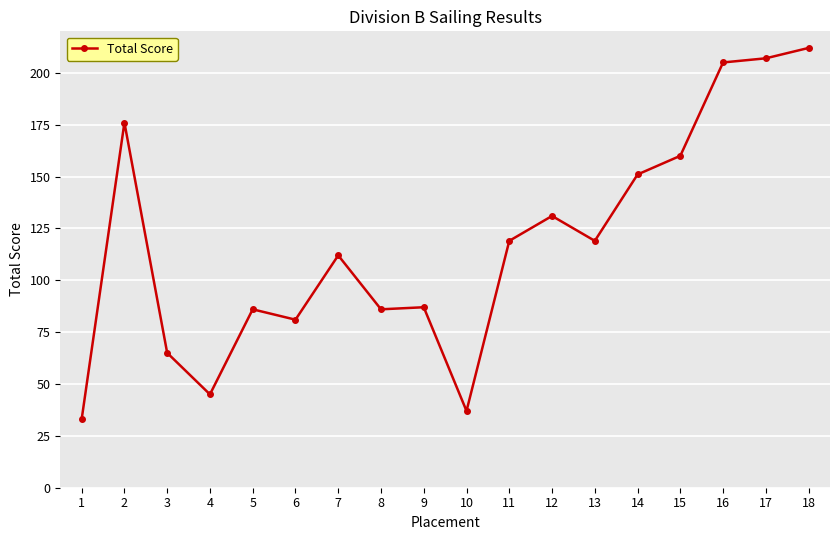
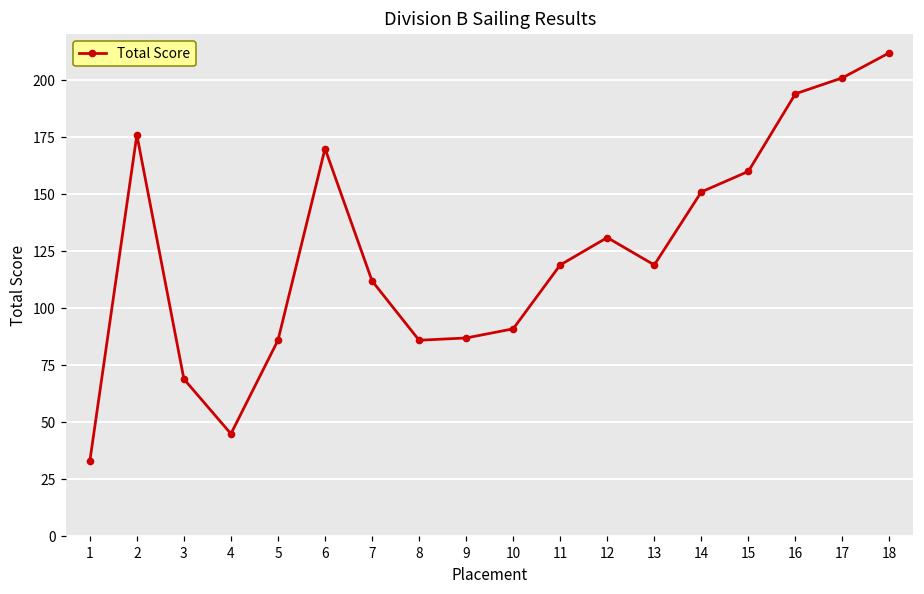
3: 65 -> 69
6: 81 -> 170
10: 37 -> 91
16: 205 -> 194
17: 207 -> 201
